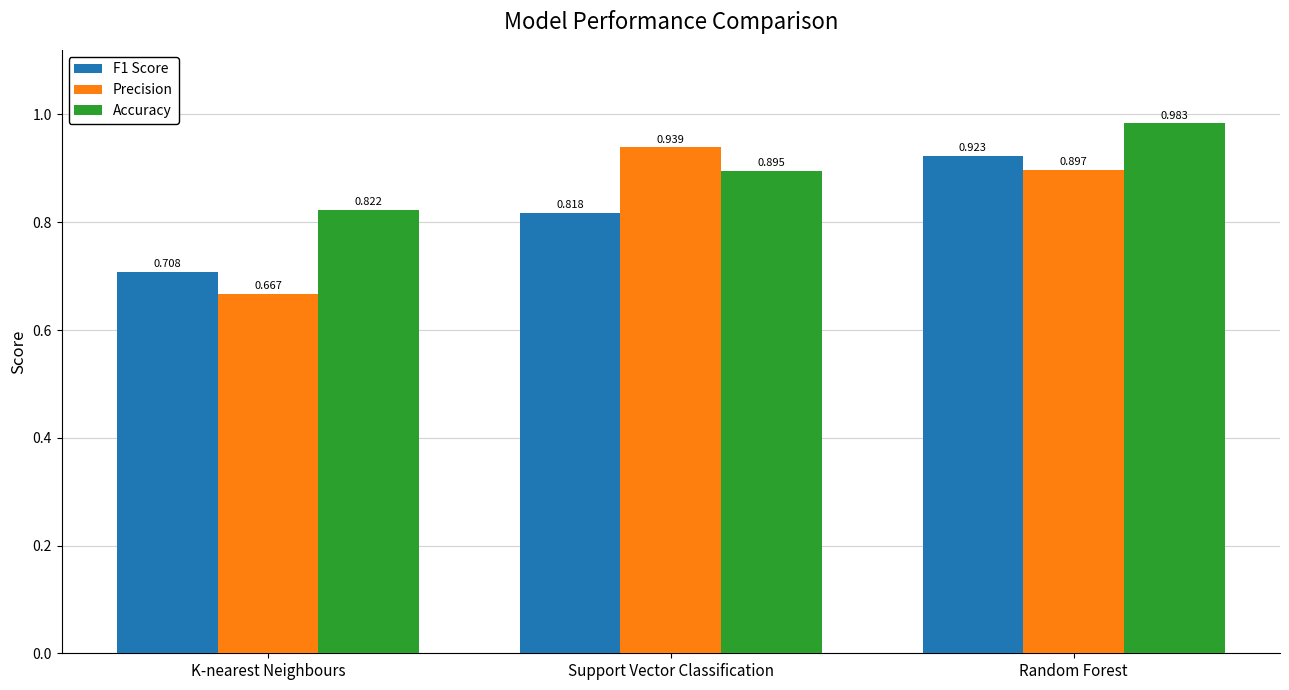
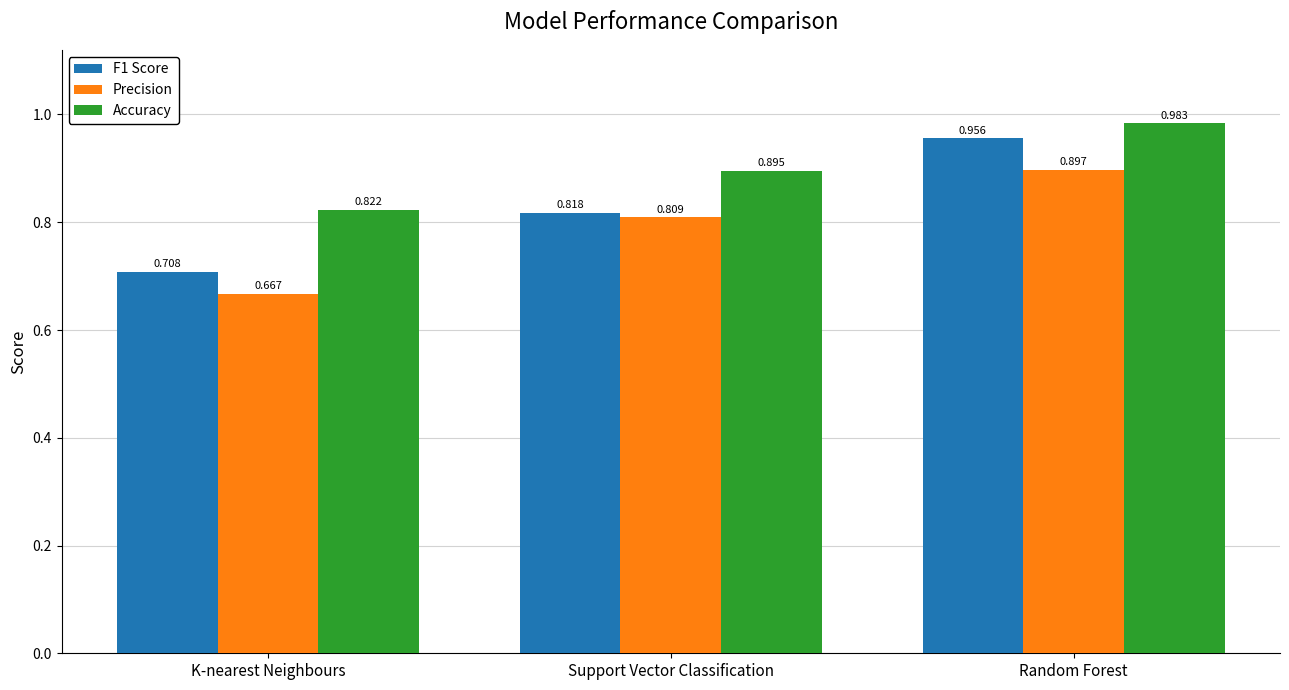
Precision, Support Vector Classification: 0.939 -> 0.809
F1 Score, Random Forest: 0.923 -> 0.956
